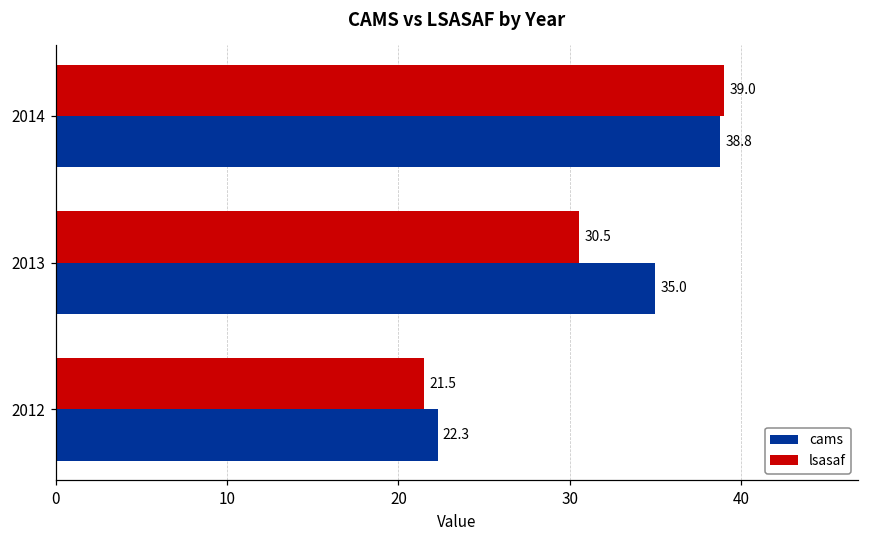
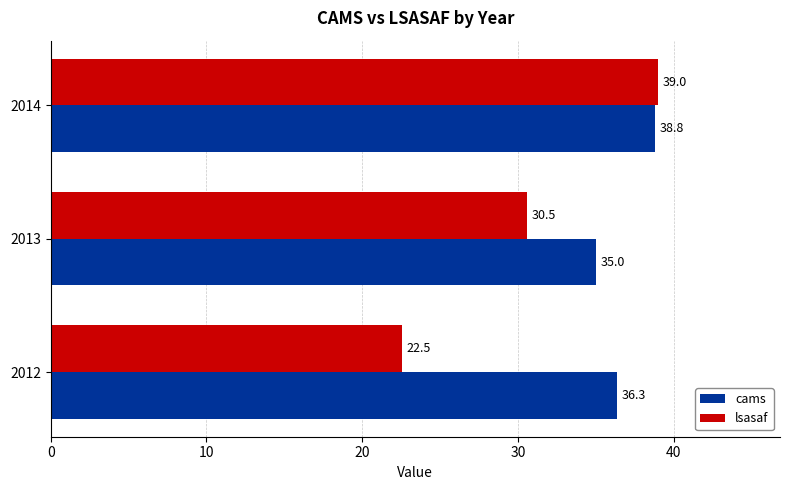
lsasaf, 2012: 21.5 -> 22.5
cams, 2012: 22.3 -> 36.3
